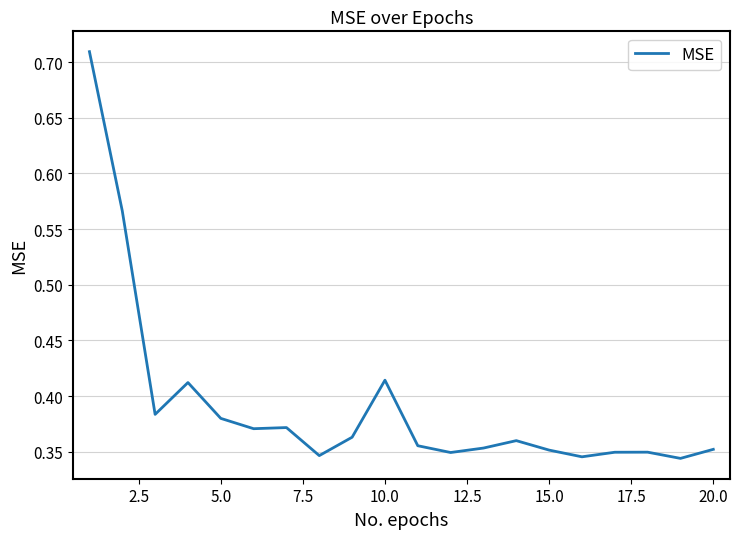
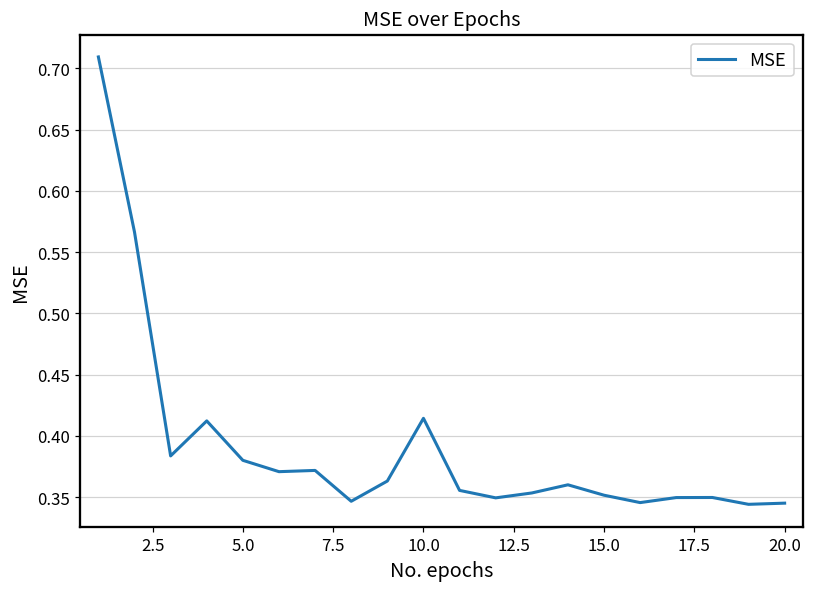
20.0: 0.352 -> 0.345
